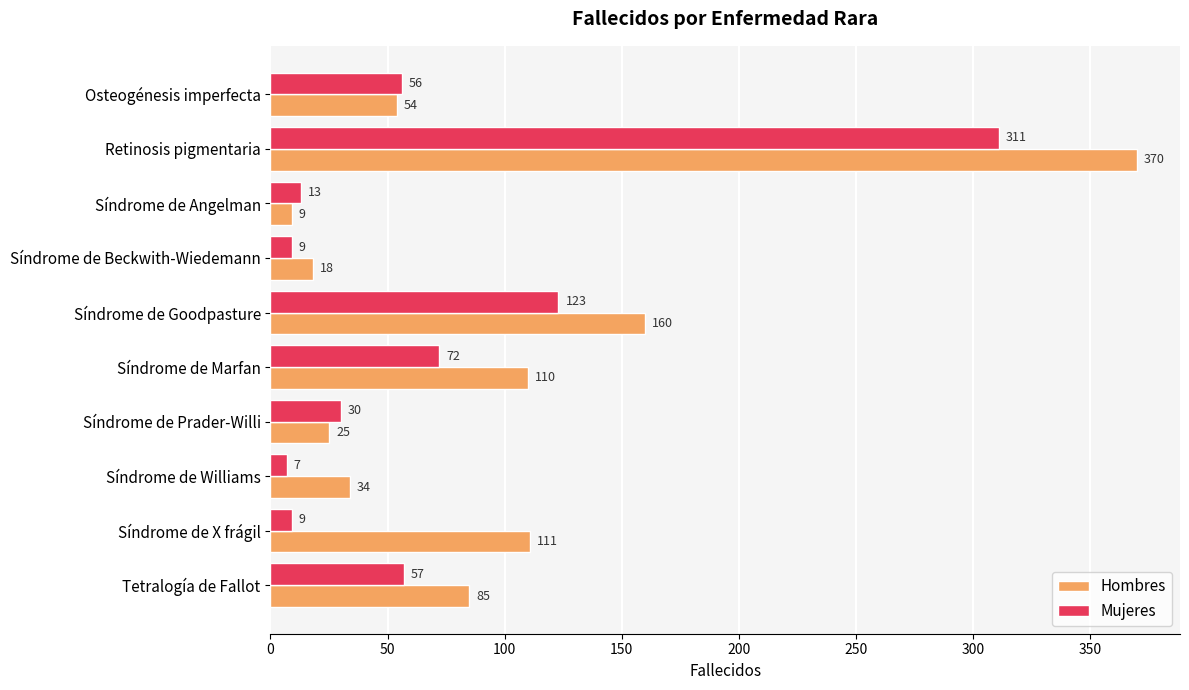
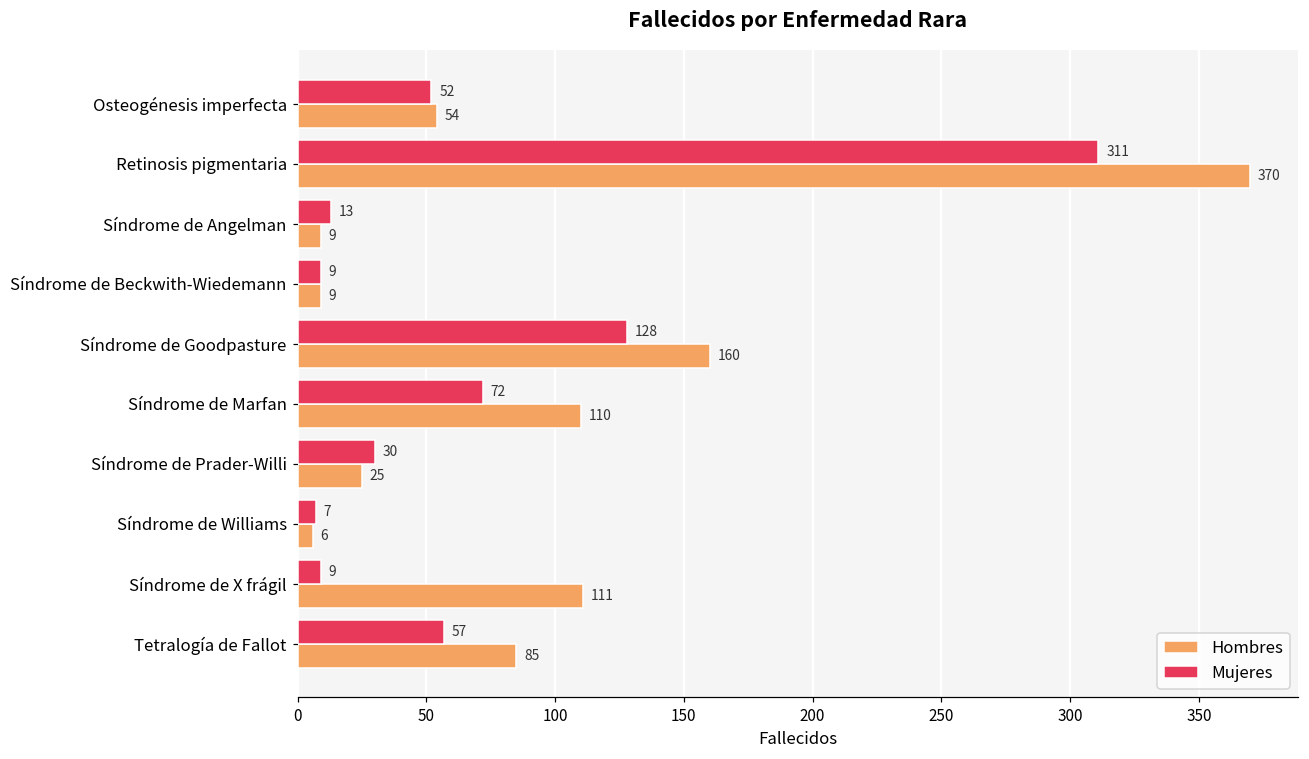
Mujeres, Osteogénesis imperfecta: 56 -> 52
Hombres, Síndrome de Beckwith-Wiedemann: 18 -> 9
Mujeres, Síndrome de Goodpasture: 123 -> 128
Hombres, Síndrome de Williams: 34 -> 6
